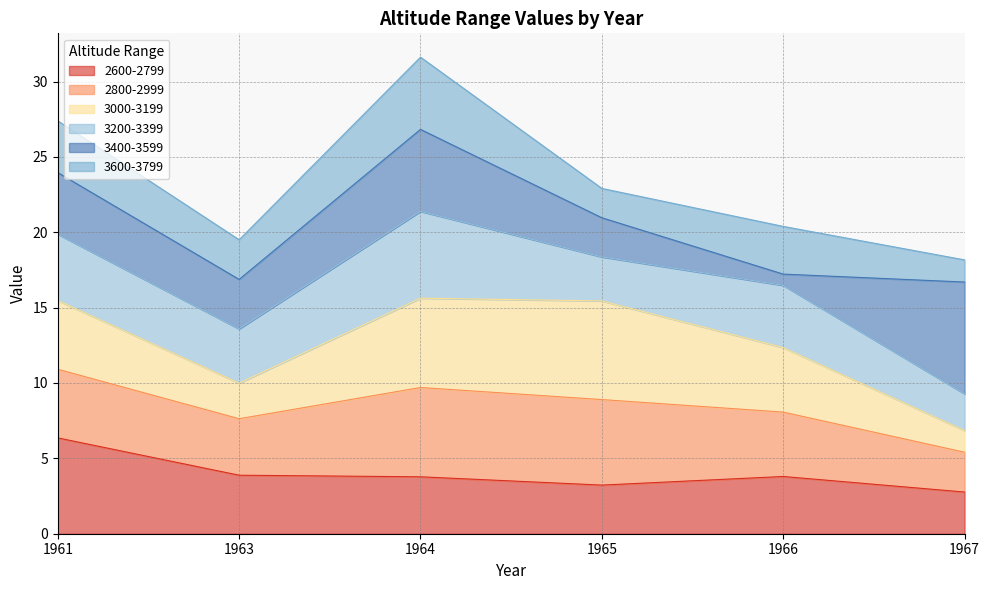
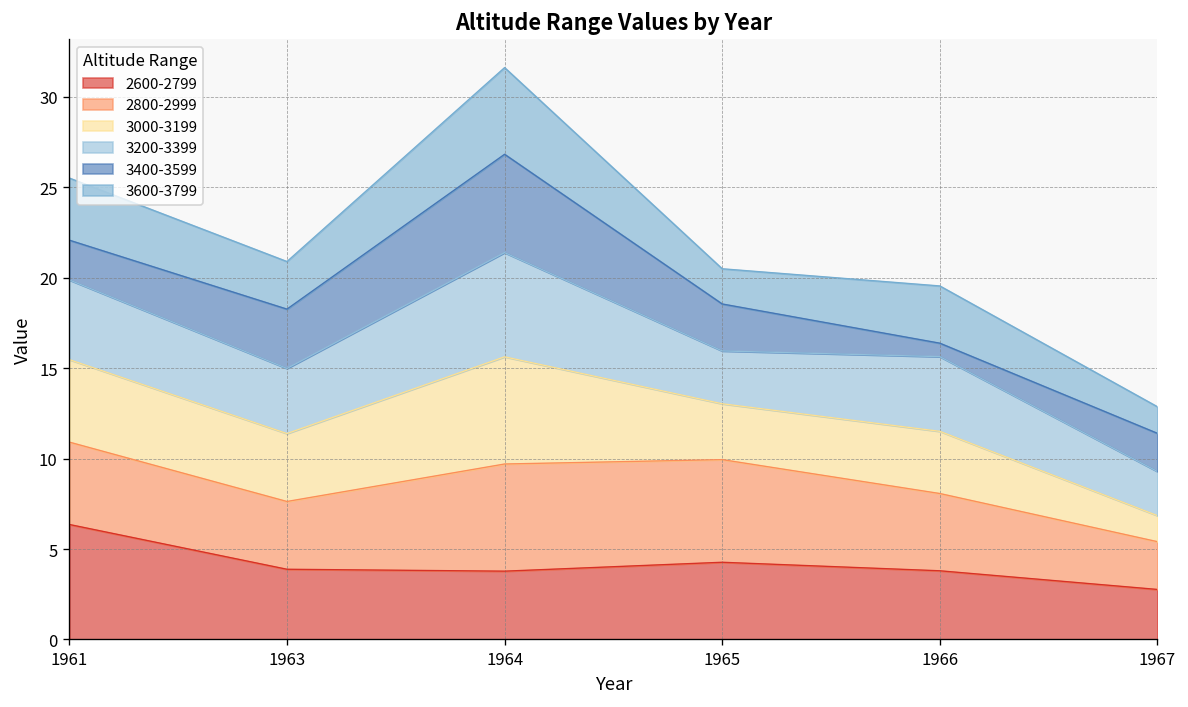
3400-3599, 1961: 4.1 -> 2.2
3000-3199, 1963: 2.4 -> 3.8
2600-2799, 1965: 3.2 -> 4.3
3000-3199, 1965: 6.5 -> 3.1
3000-3199, 1966: 4.3 -> 3.4
3400-3599, 1967: 7.4 -> 2.1
